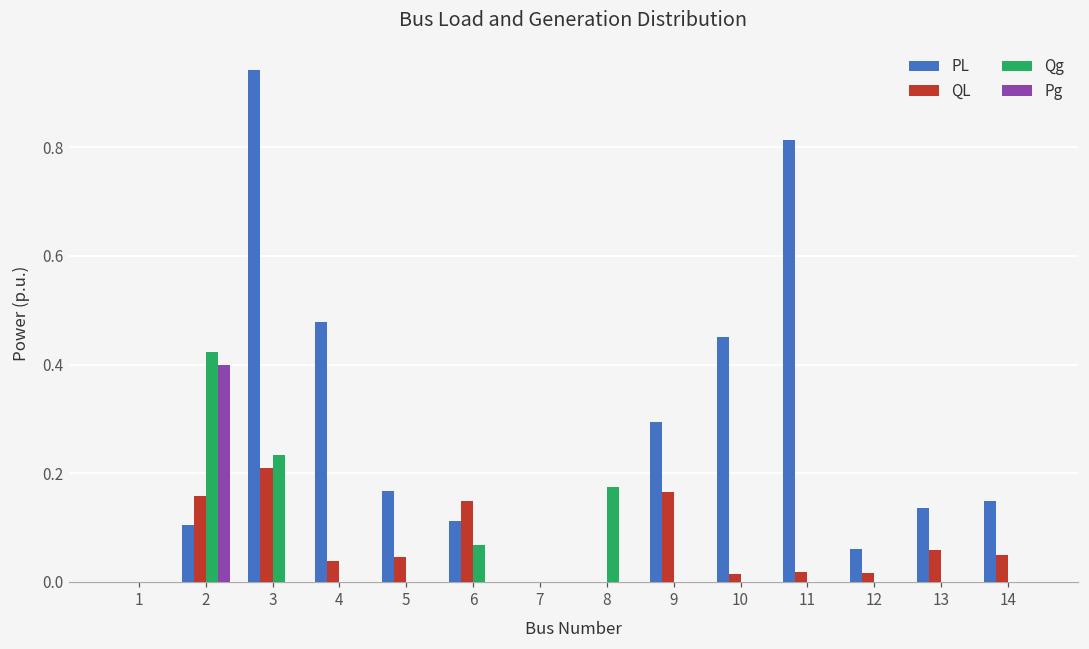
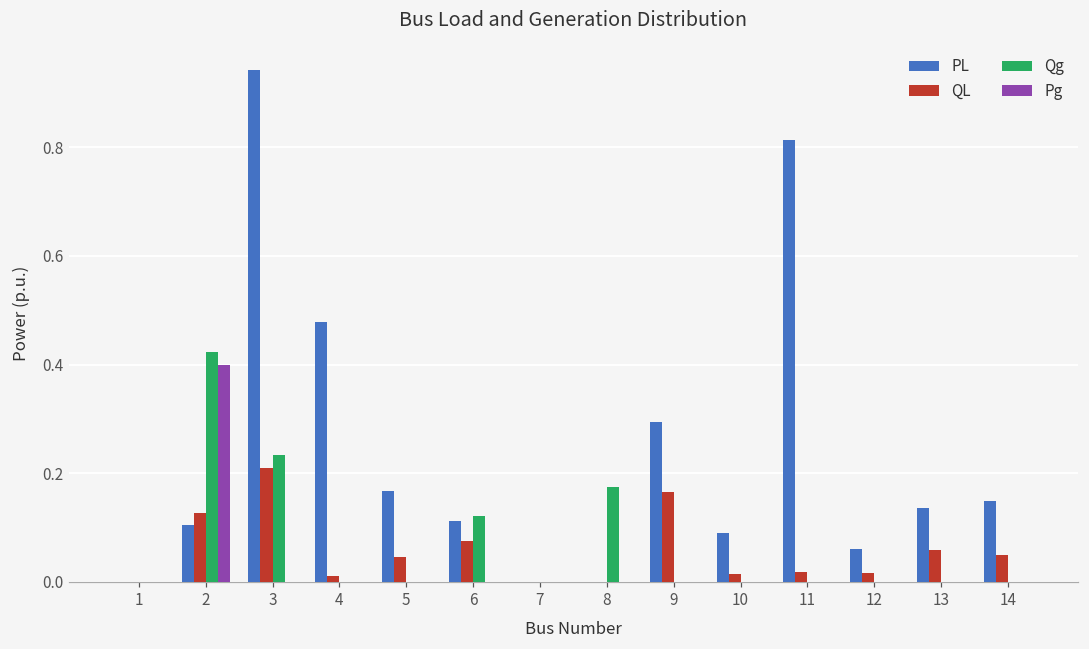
QL, 2: 0.16 -> 0.13
QL, 4: 0.04 -> 0.01
QL, 6: 0.15 -> 0.08
Qg, 6: 0.07 -> 0.12
PL, 10: 0.45 -> 0.09
